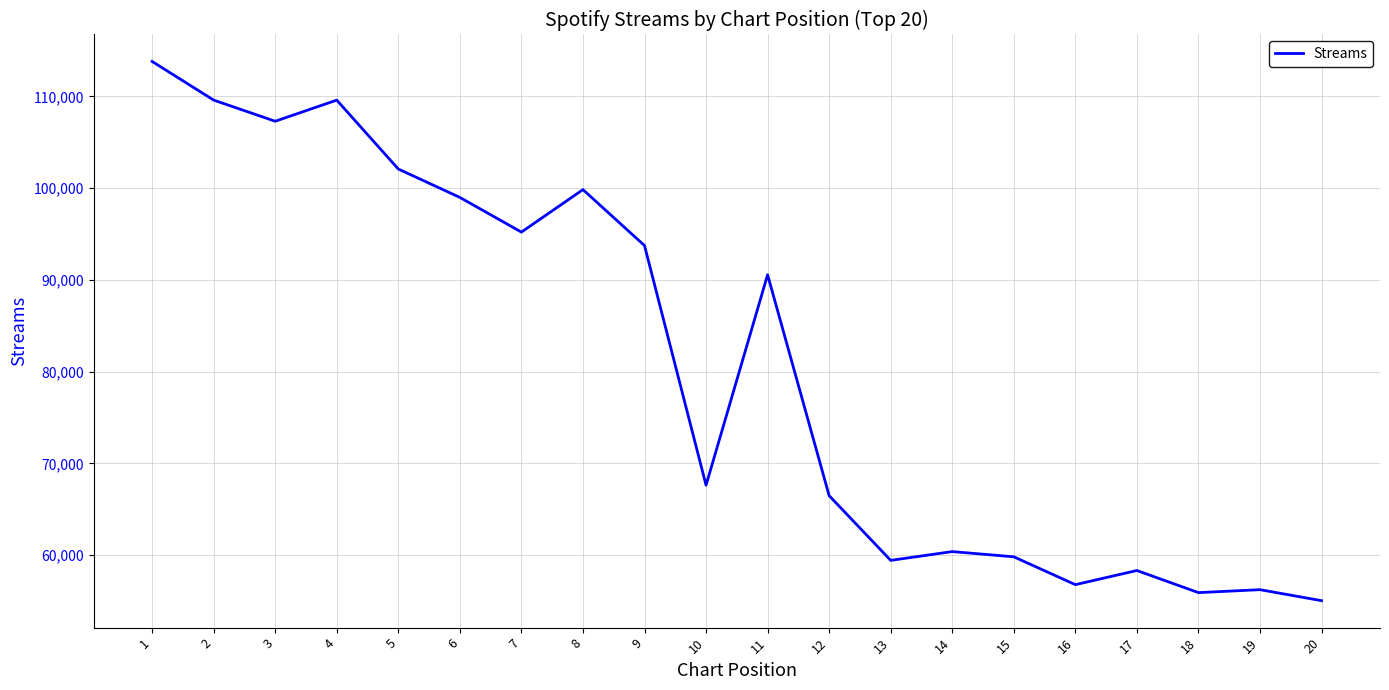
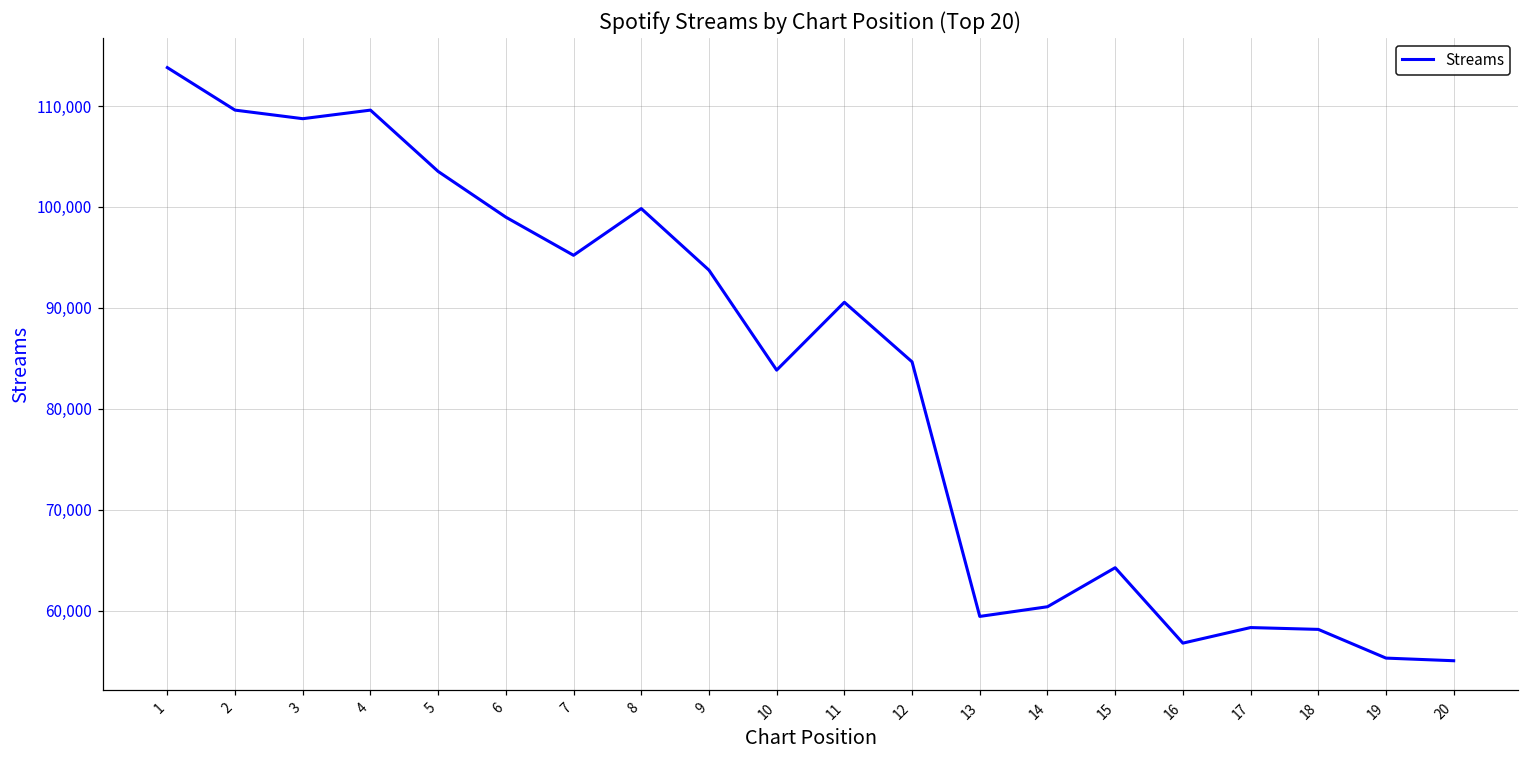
3: 107,000 -> 109,000
5: 102,000 -> 104,000
10: 68,000 -> 84,000
12: 66,000 -> 85,000
15: 60,000 -> 64,000
18: 56,000 -> 58,000
19: 56,000 -> 55,000
